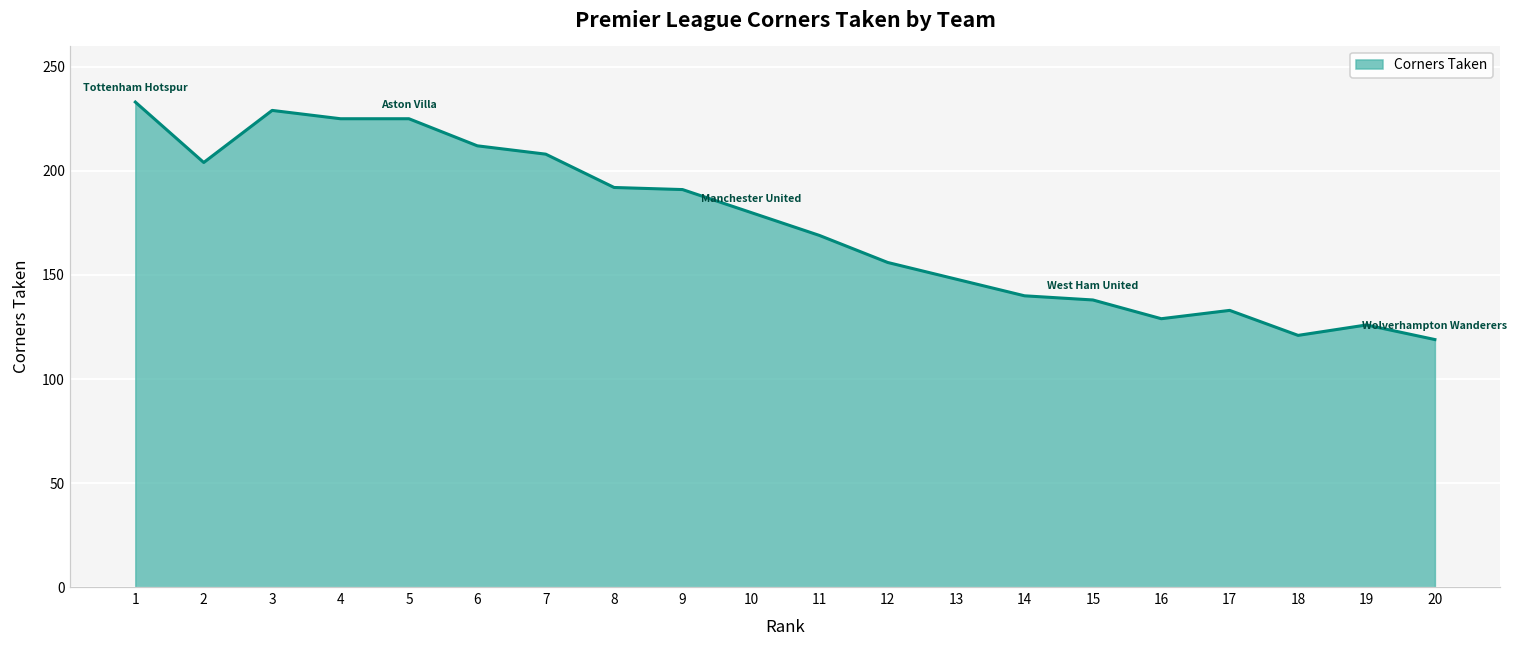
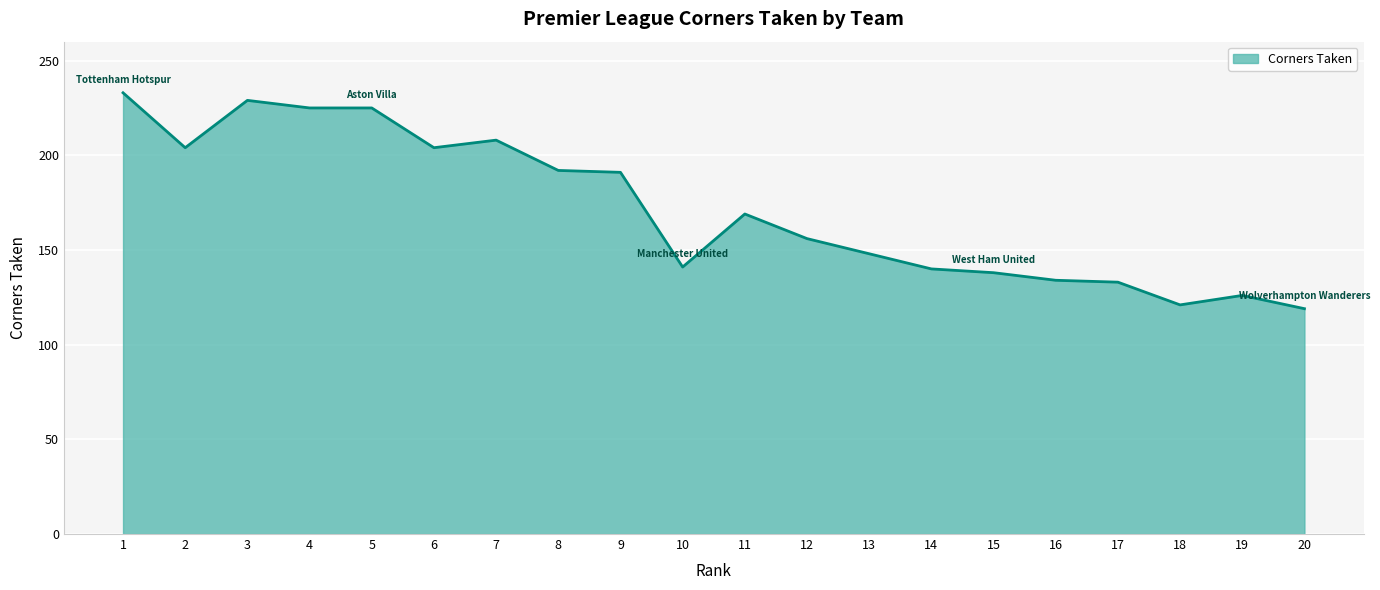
6: 212 -> 204
10: 180 -> 141
16: 129 -> 134
